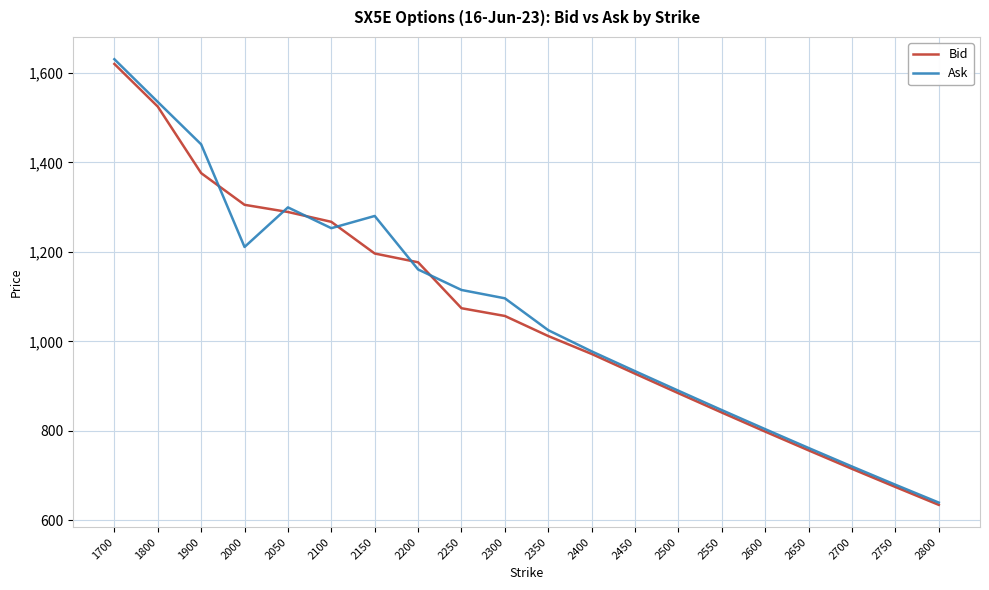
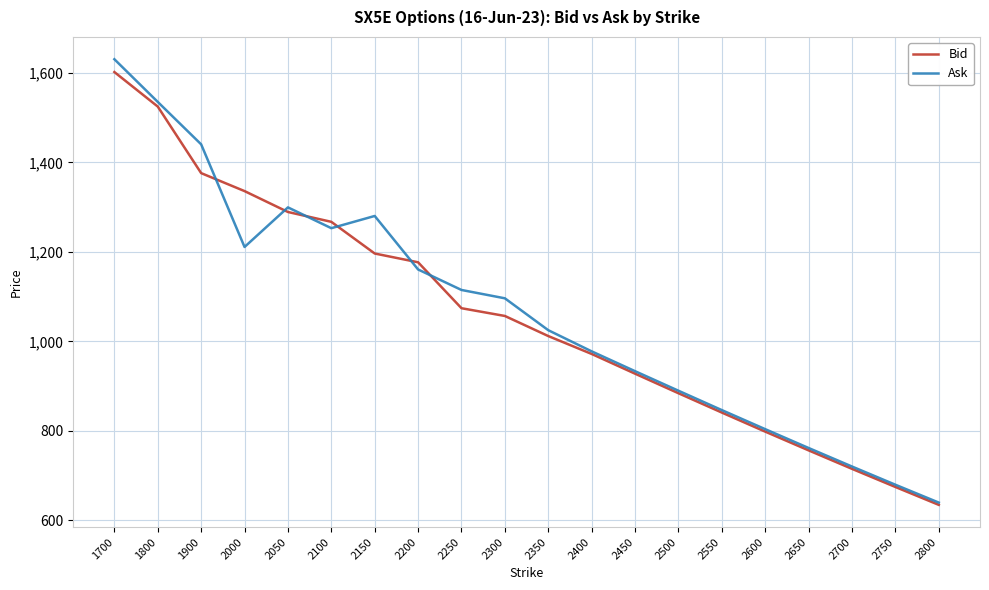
Bid, 1700: 1,620 -> 1,600
Bid, 2000: 1,310 -> 1,340
